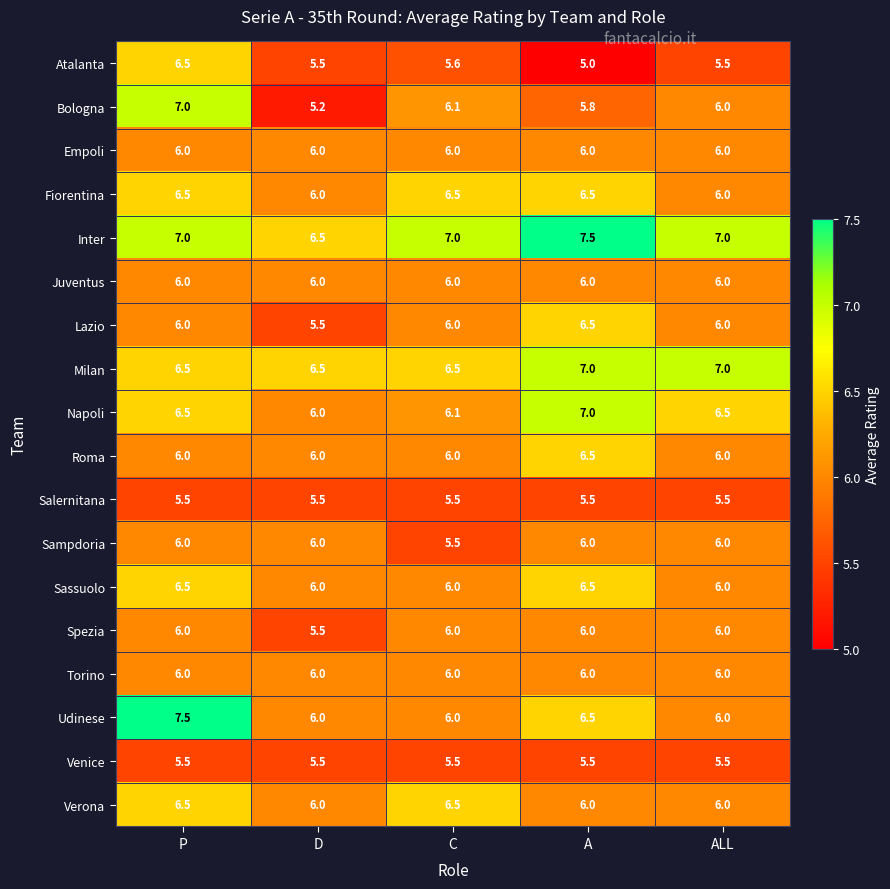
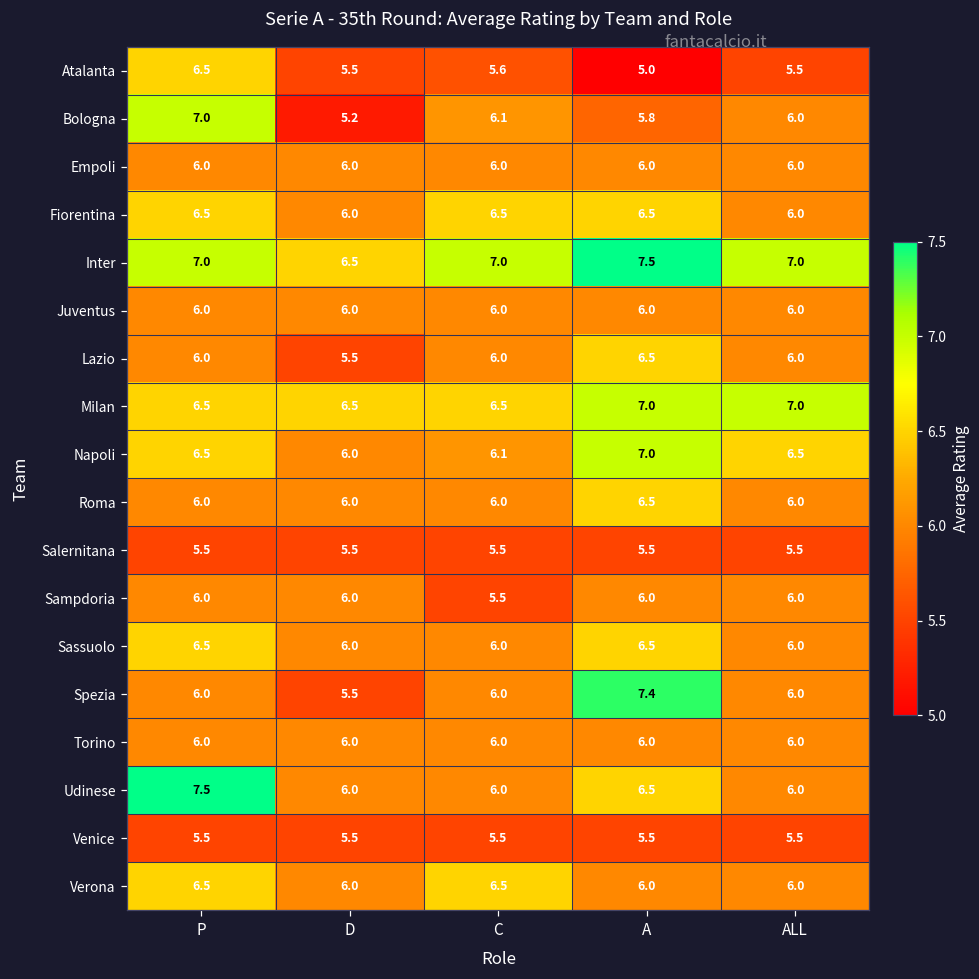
Spezia, A: 6.0 -> 7.4
